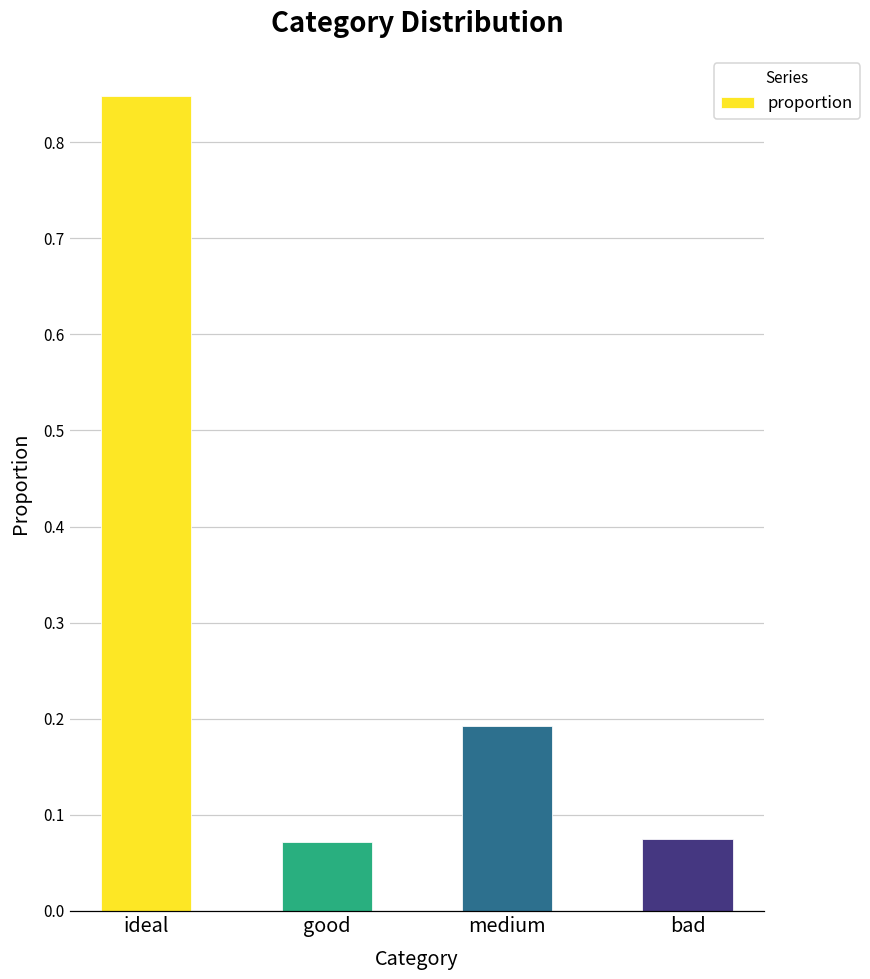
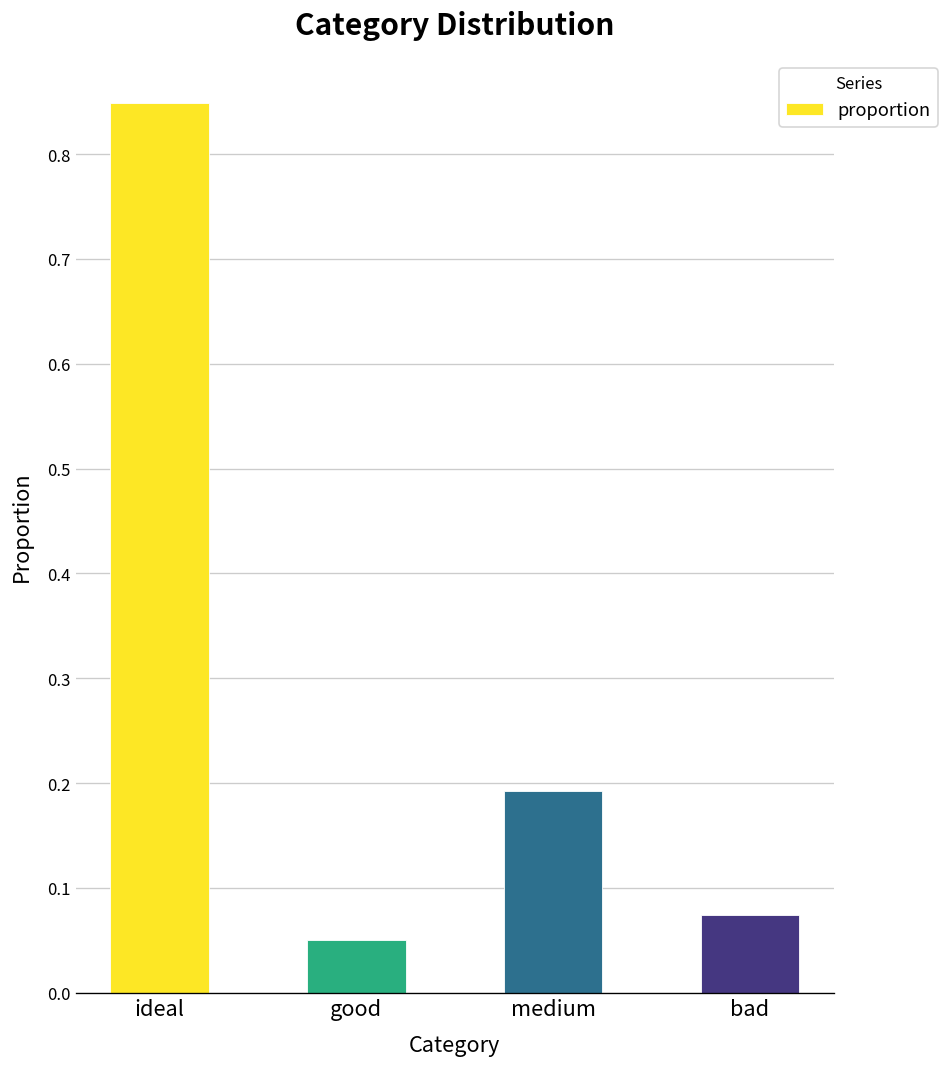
good: 0.07 -> 0.05
